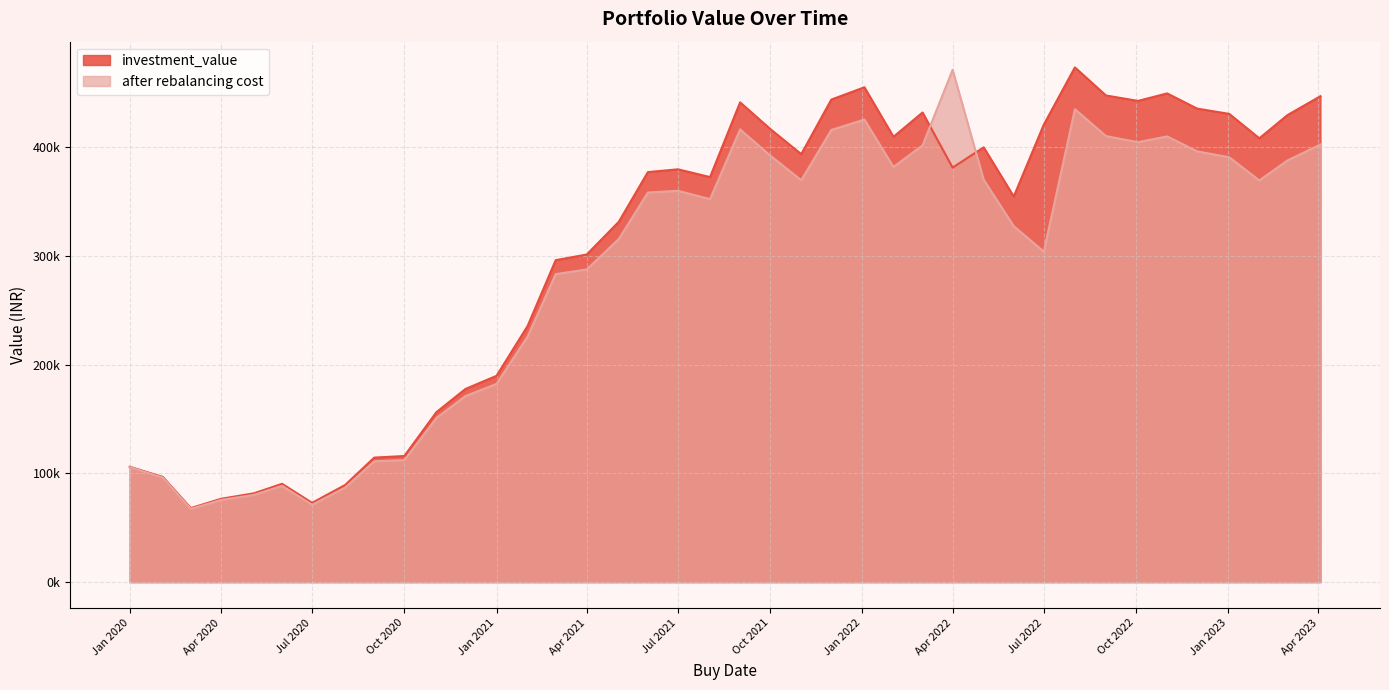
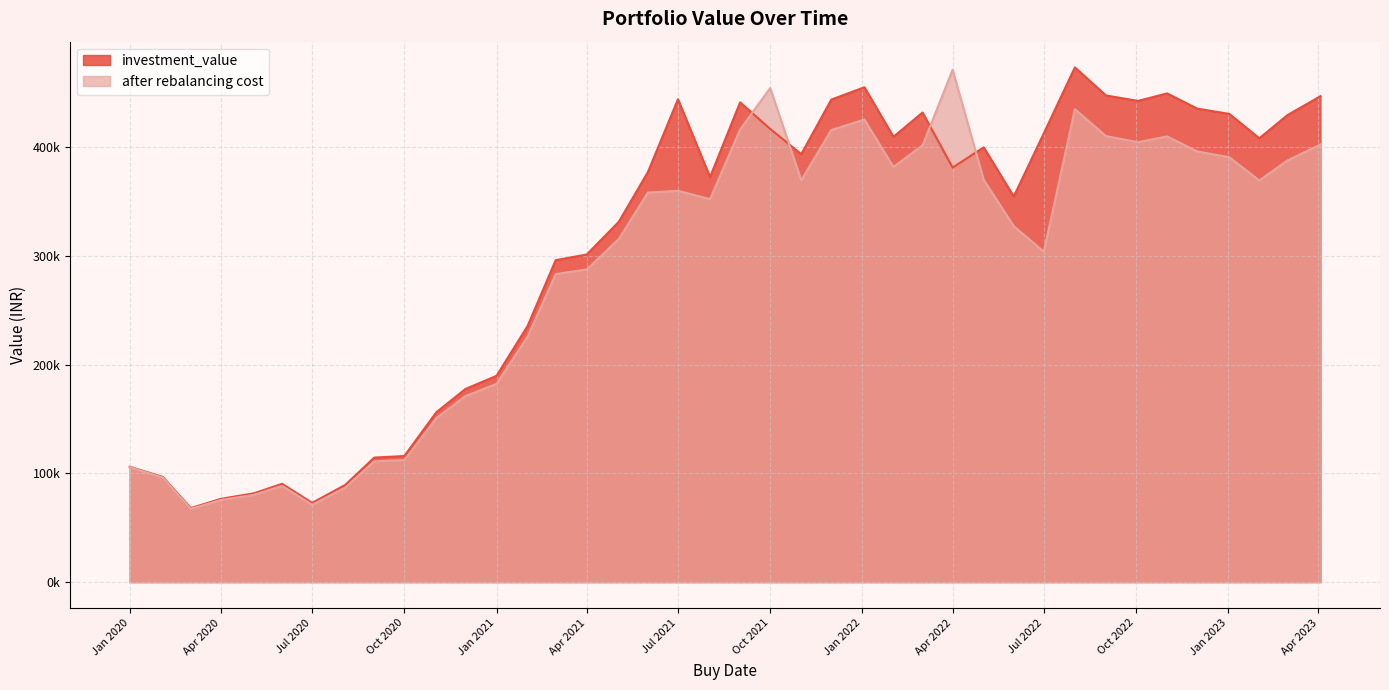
investment_value, Jul 2021: 380000 -> 444000
after rebalancing cost, Oct 2021: 392000 -> 454000
investment_value, Jul 2022: 421000 -> 413000
